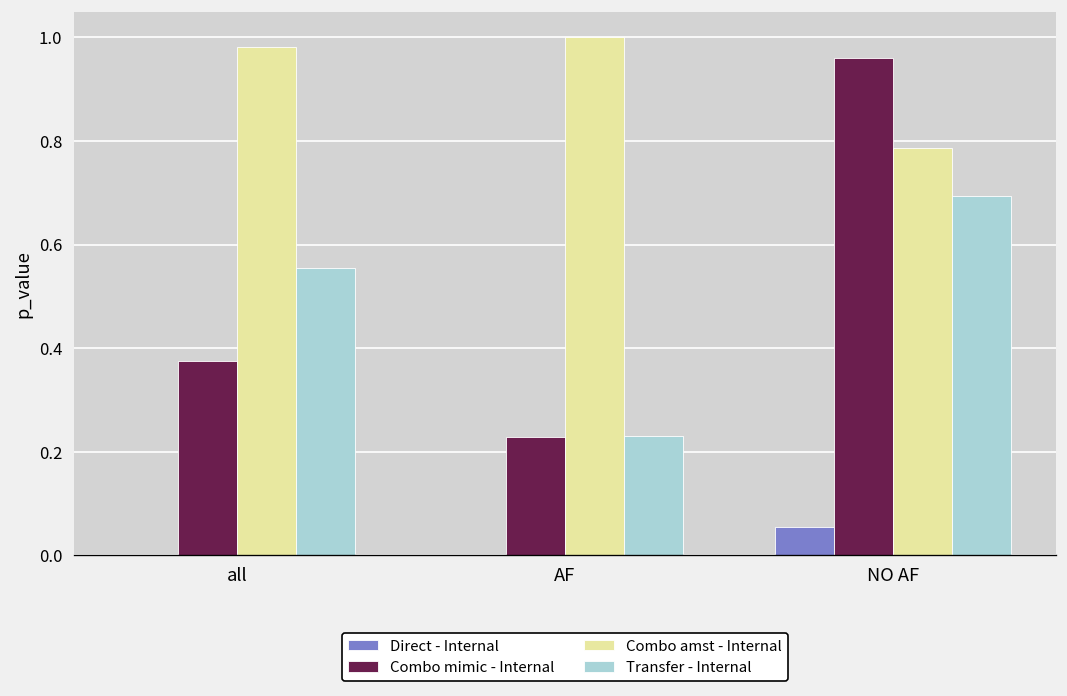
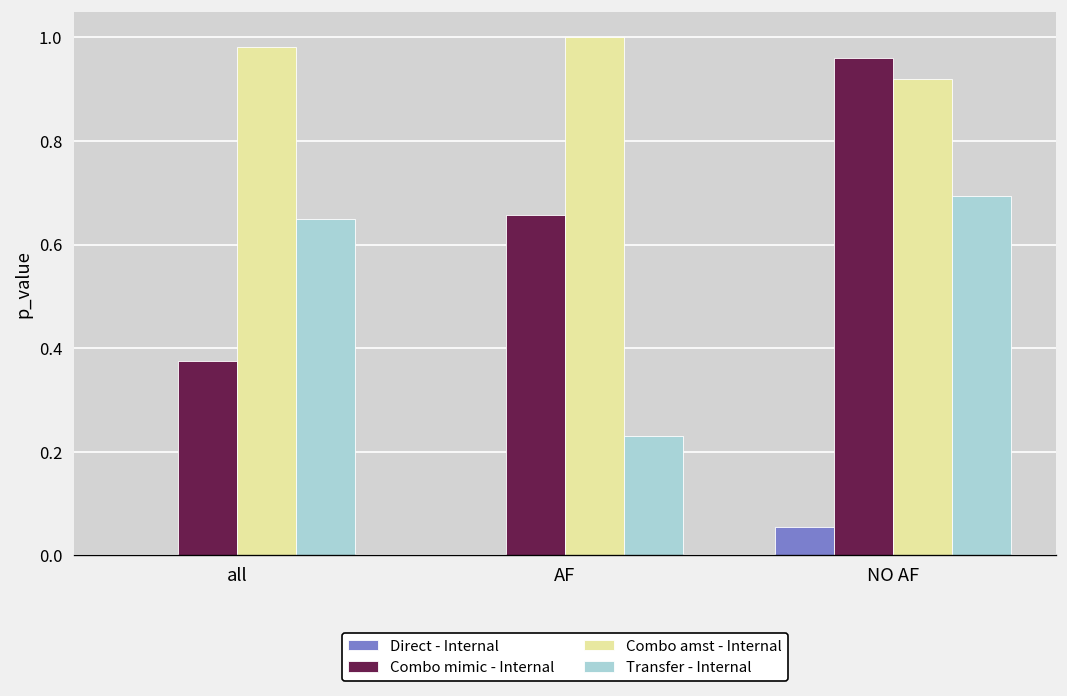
Transfer - Internal, all: 0.55 -> 0.65
Combo mimic - Internal, AF: 0.23 -> 0.66
Combo amst - Internal, NO AF: 0.79 -> 0.92
